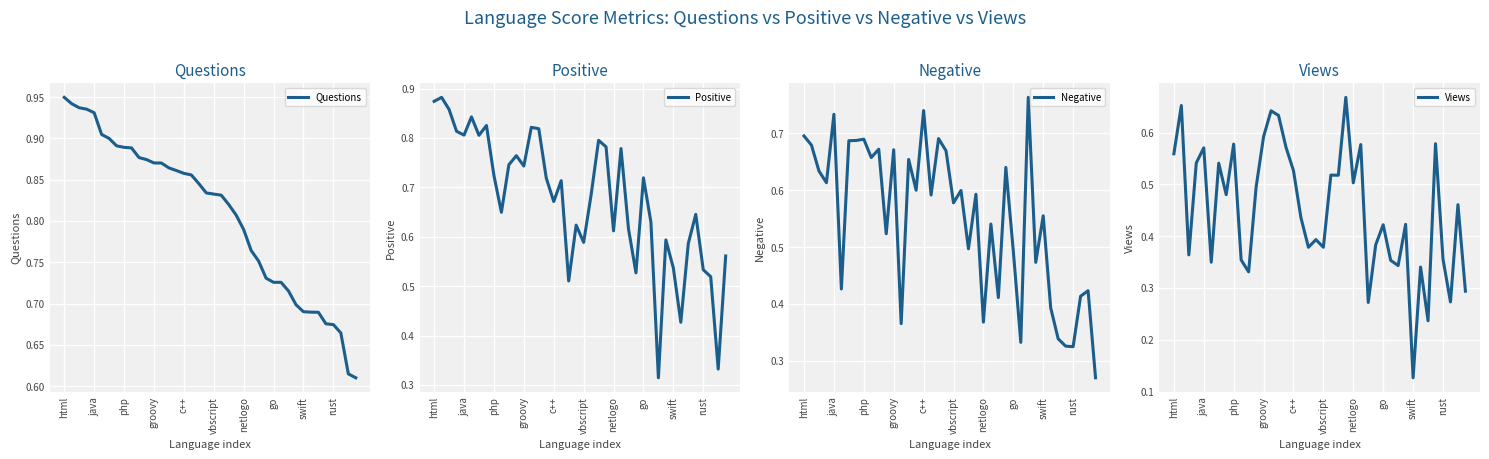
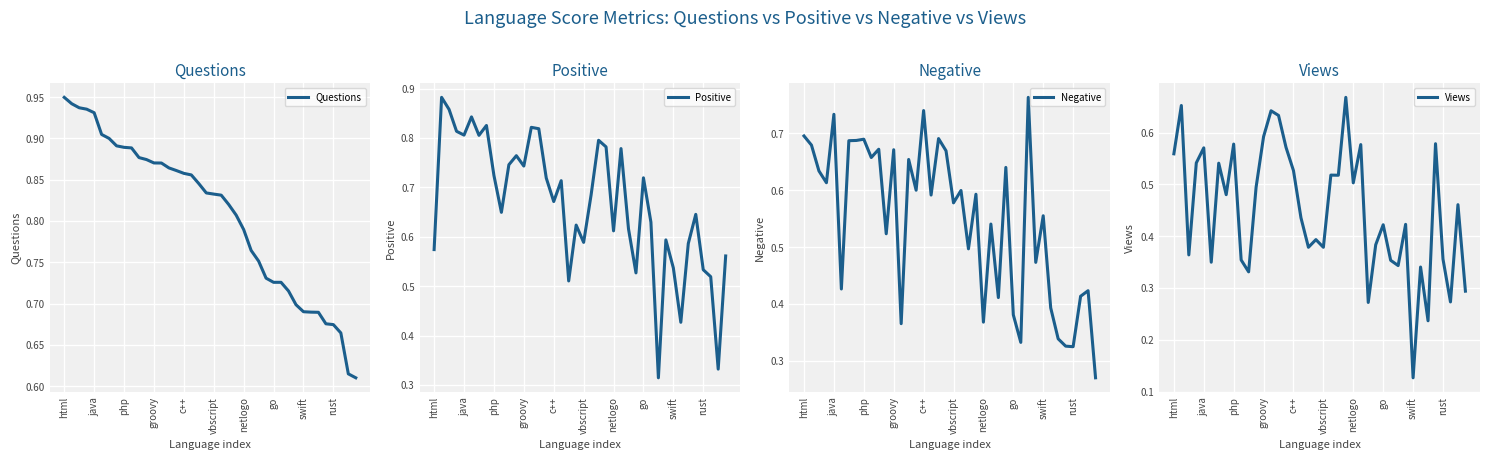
Positive, html: 0.87 -> 0.57
Negative, go: 0.49 -> 0.38
